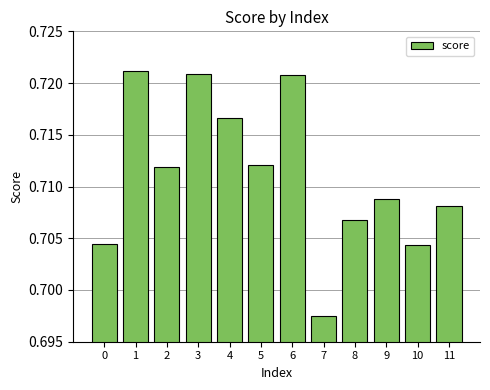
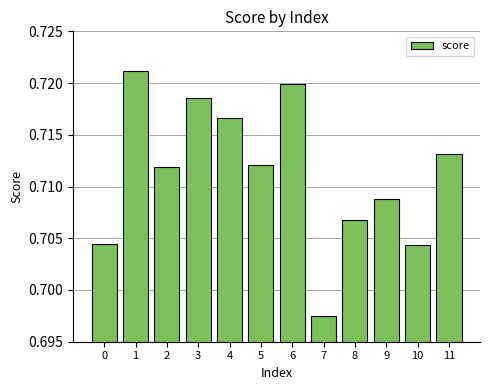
3: 0.7208 -> 0.7186
6: 0.7208 -> 0.7199
11: 0.7081 -> 0.7132
